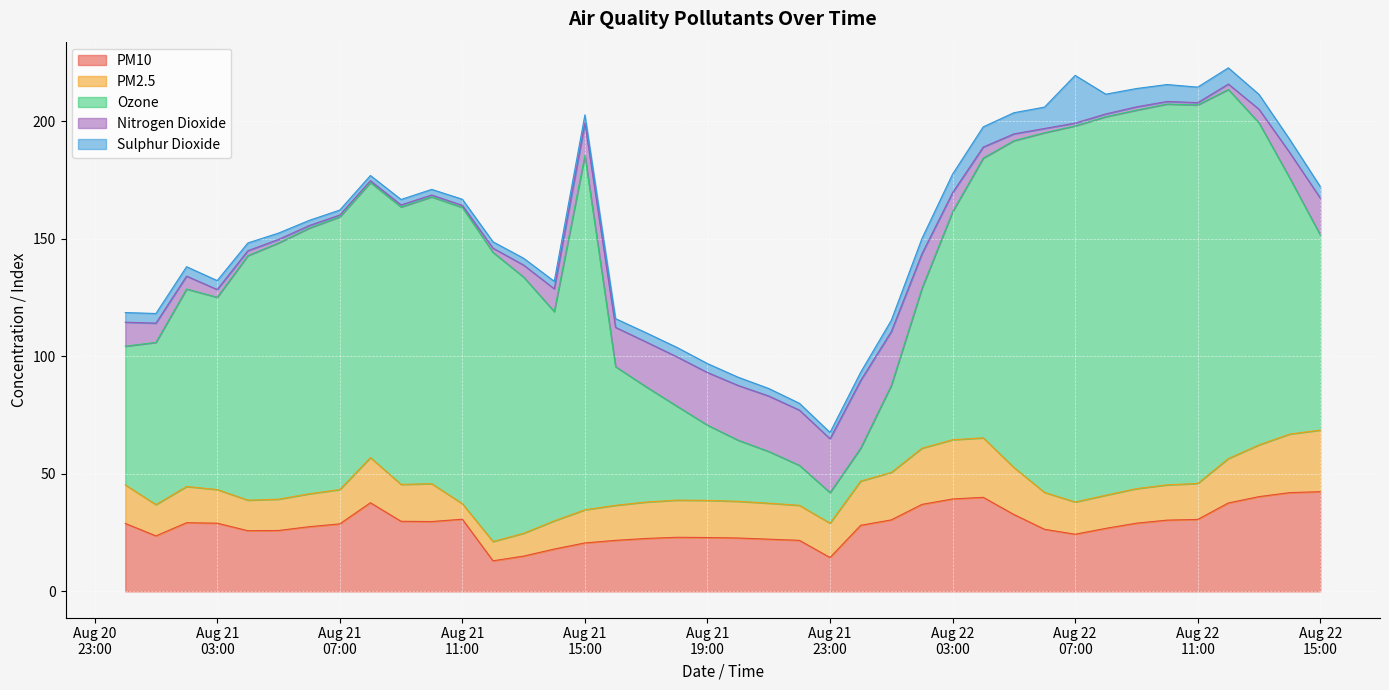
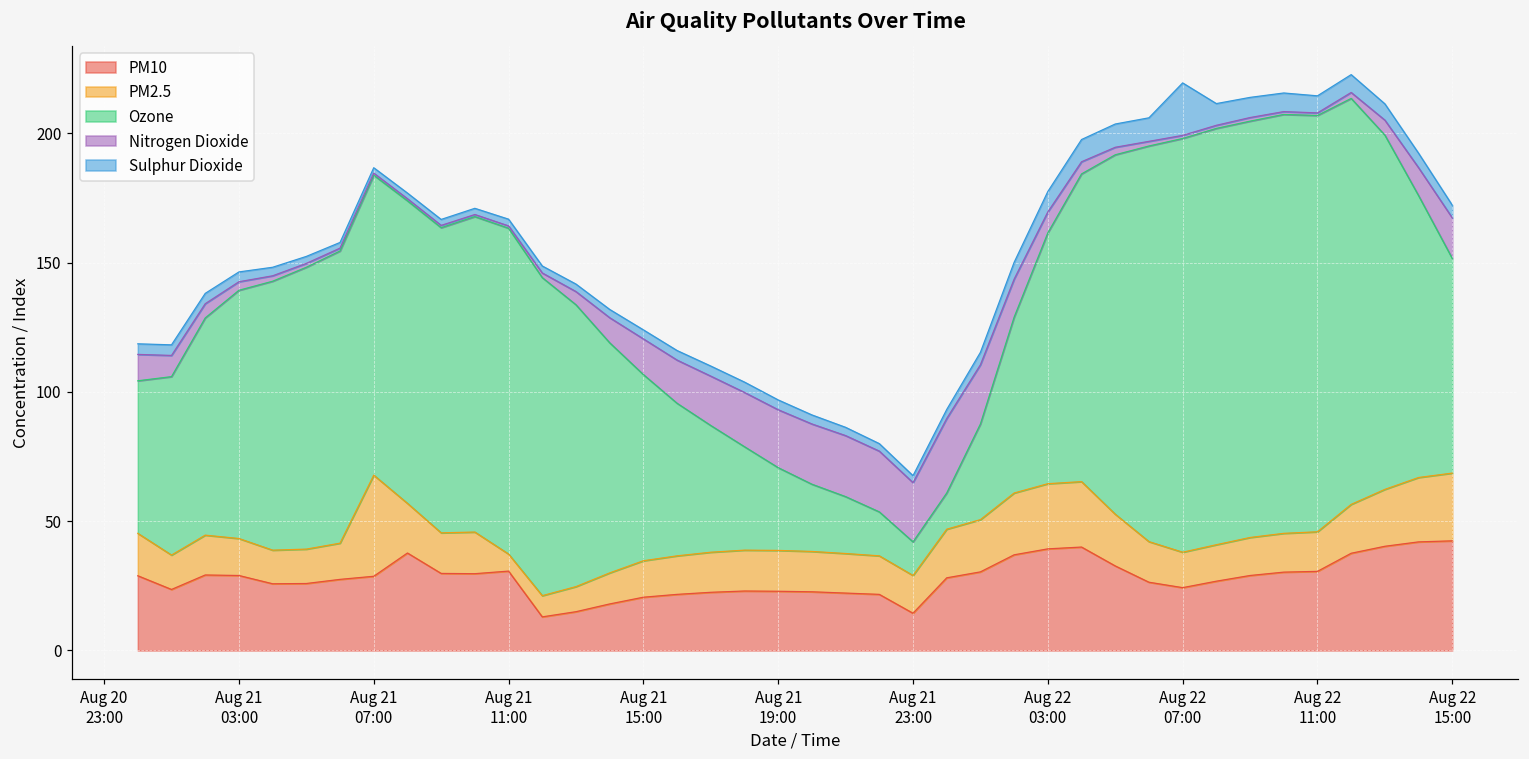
Ozone, Aug 21 03:00: 82 -> 96
PM2.5, Aug 21 07:00: 15 -> 39
Ozone, Aug 21 15:00: 151 -> 72
